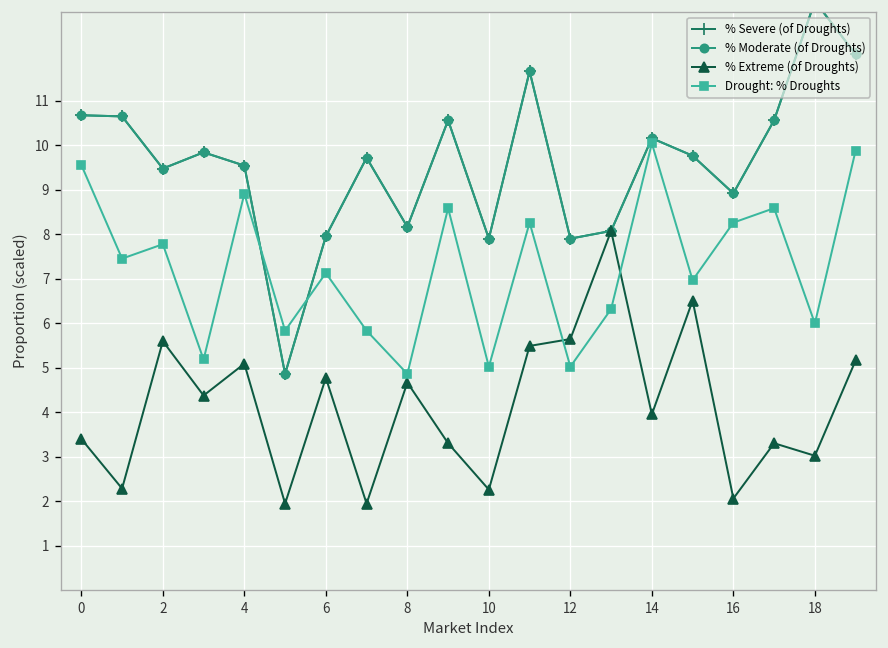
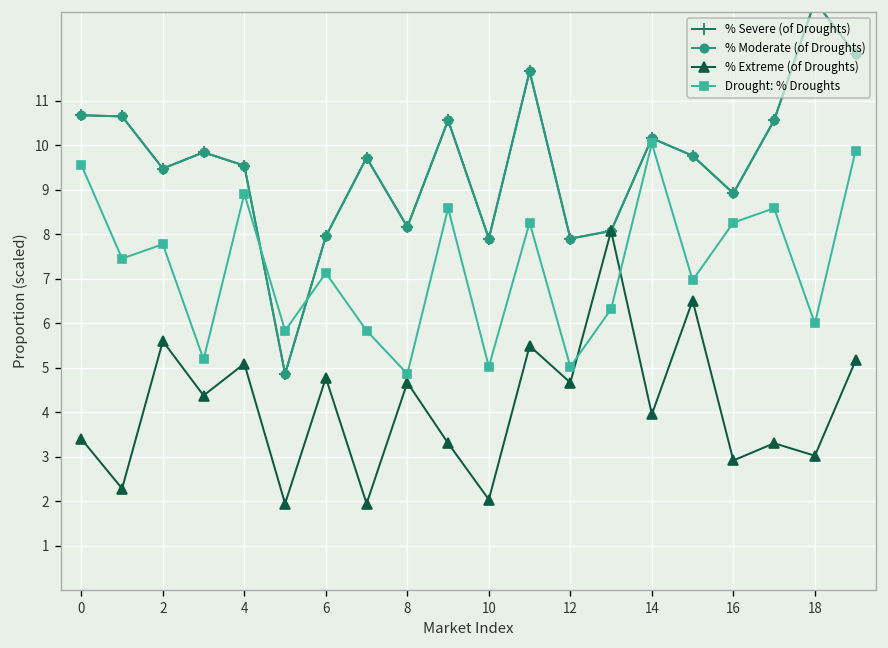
% Extreme (of Droughts), 10: 2.3 -> 2.0
% Extreme (of Droughts), 12: 5.6 -> 4.7
% Extreme (of Droughts), 16: 2.1 -> 2.9
